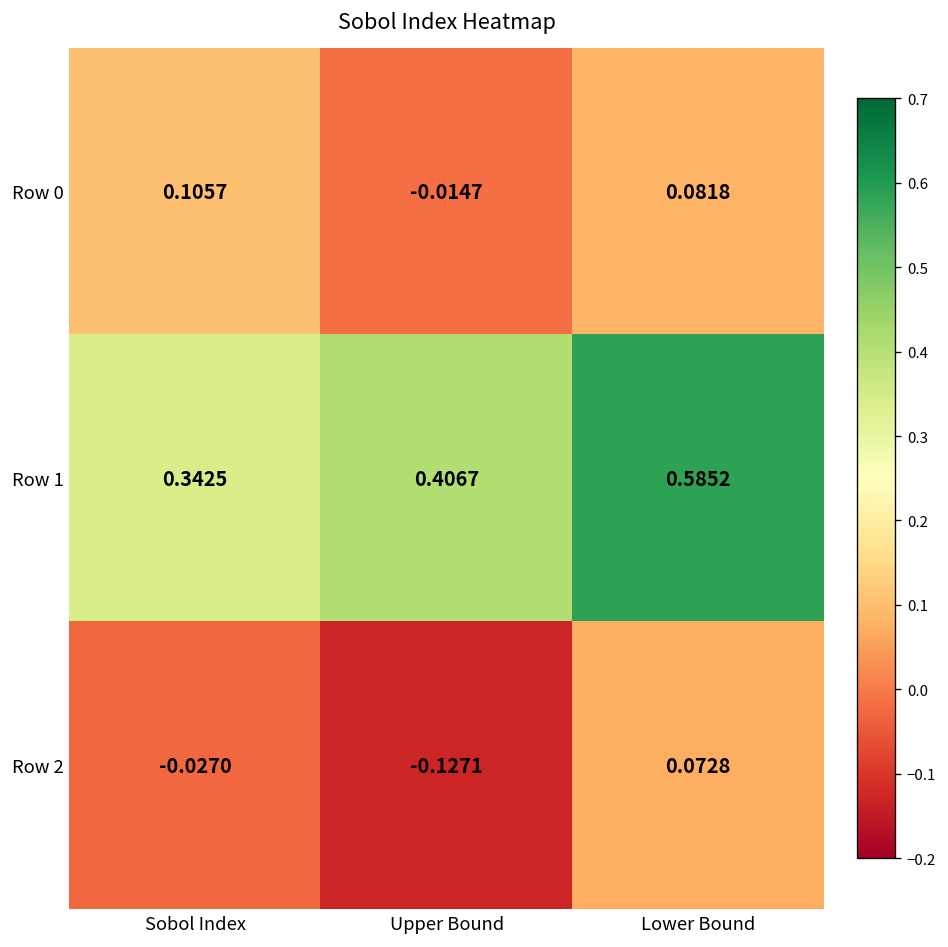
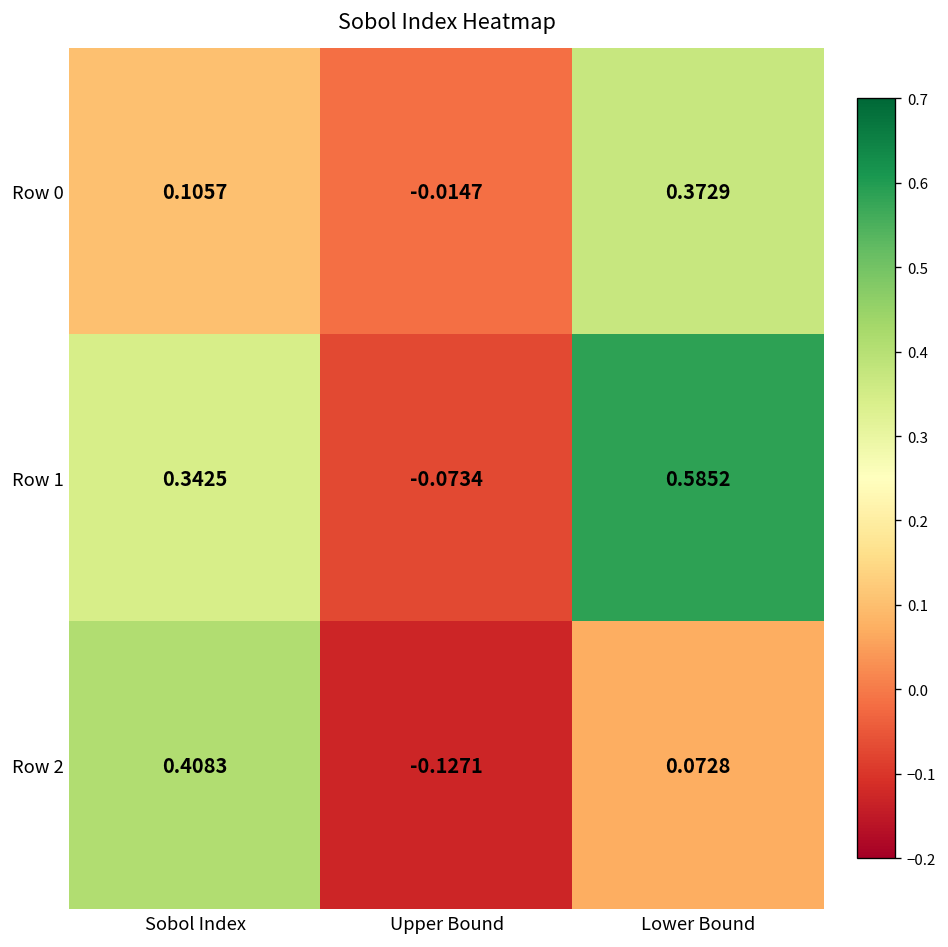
Row 0, Lower Bound: 0.0818 -> 0.3729
Row 1, Upper Bound: 0.4067 -> -0.0734
Row 2, Sobol Index: -0.0270 -> 0.4083
